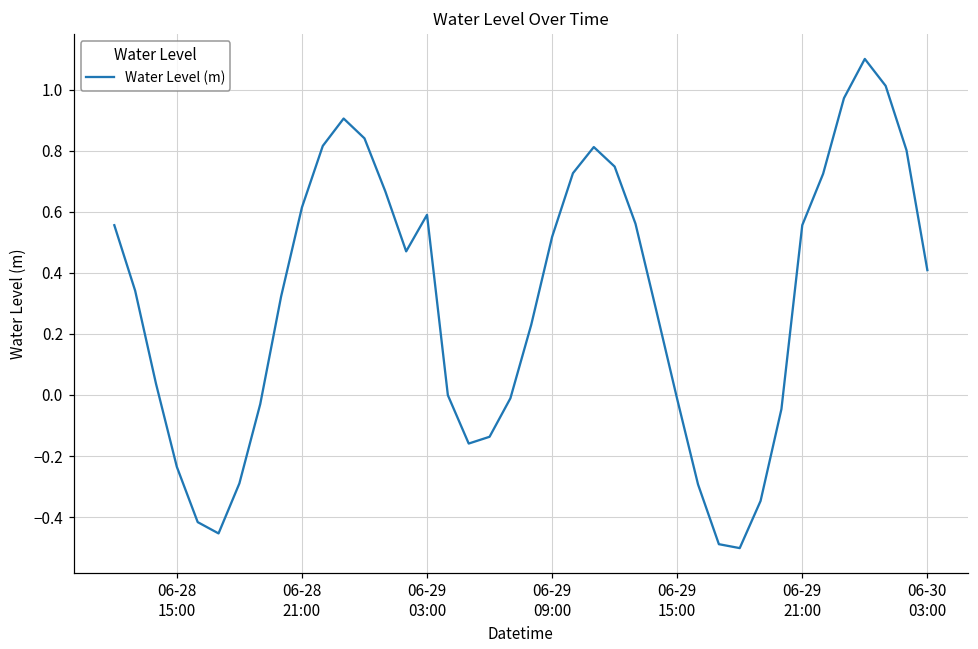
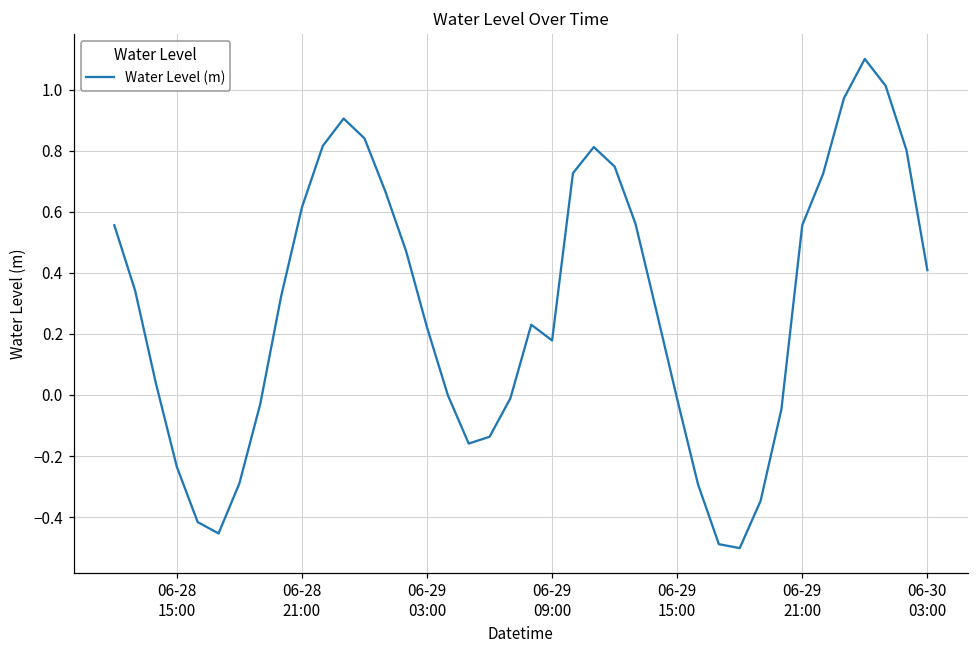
06-29 03:00: 0.59 -> 0.22
06-29 09:00: 0.52 -> 0.18
